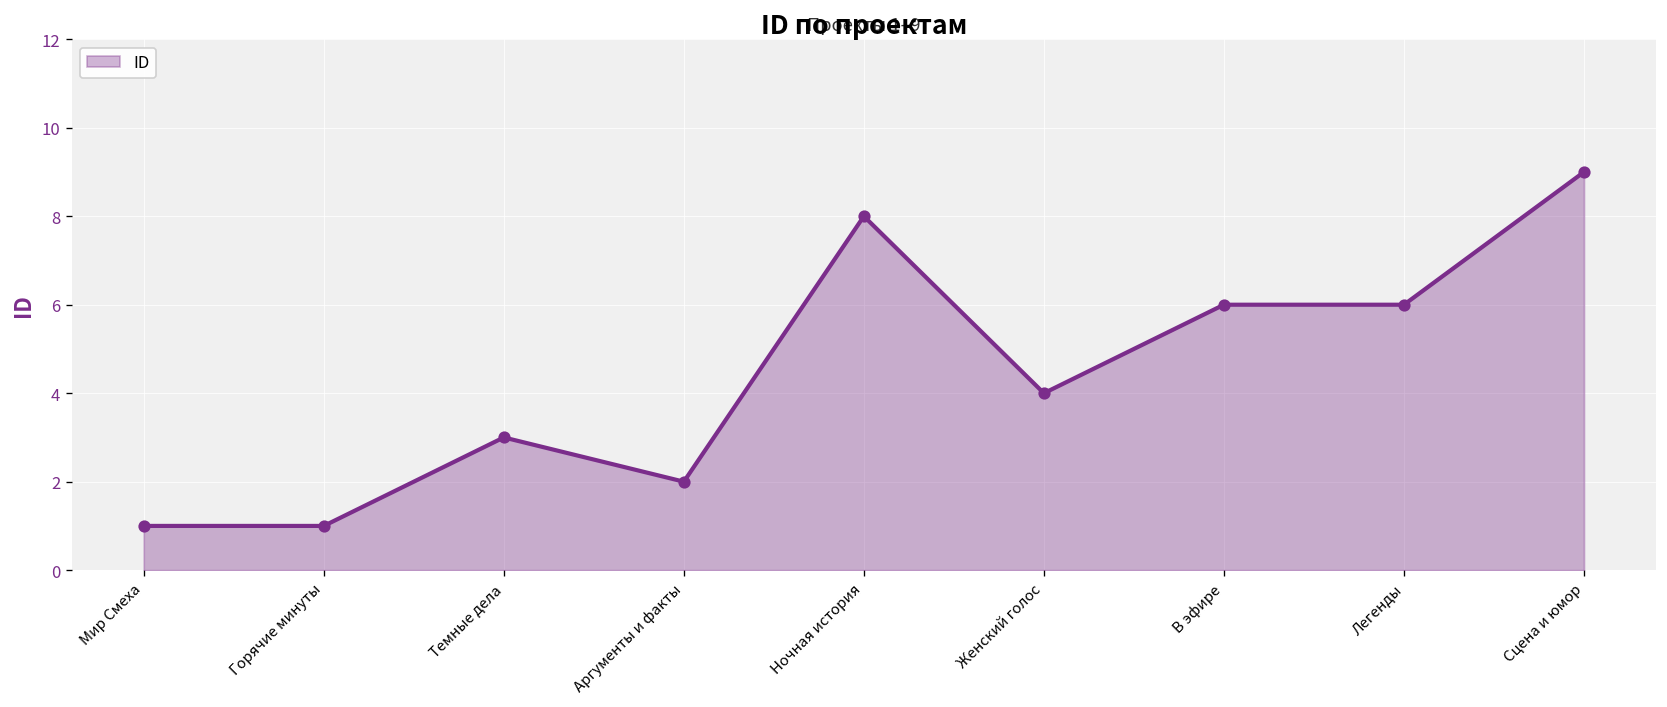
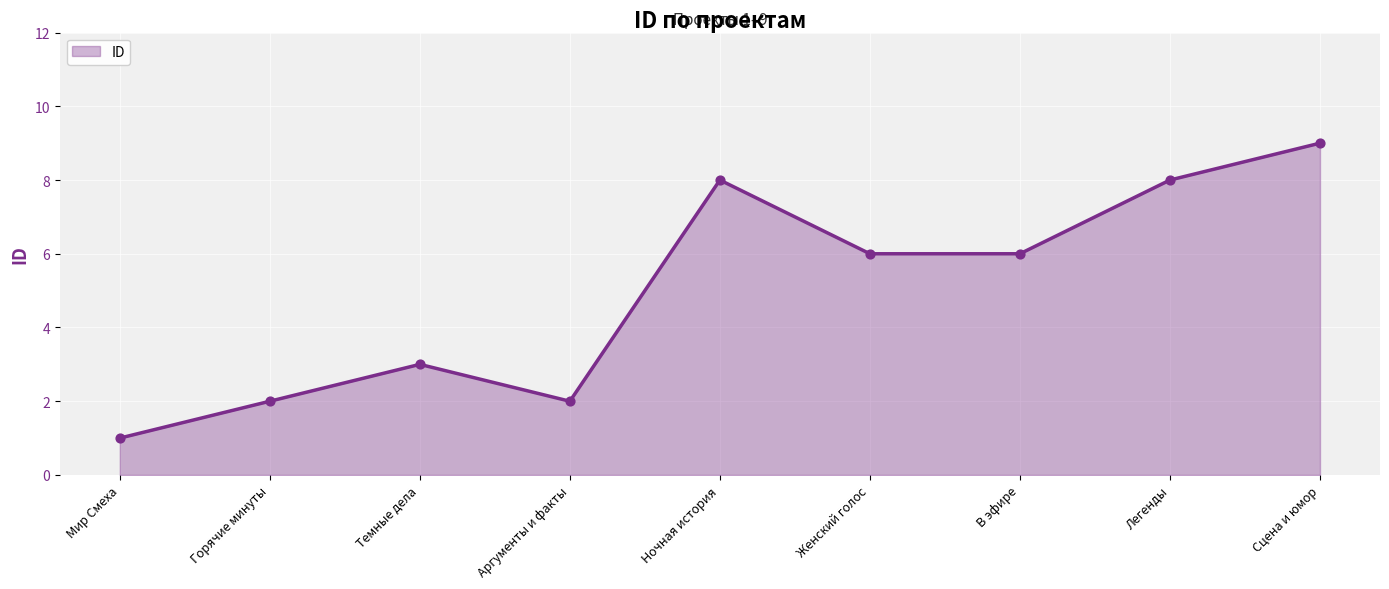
Горячие минуты: 1 -> 2
Женский голос: 4 -> 6
Легенды: 6 -> 8
